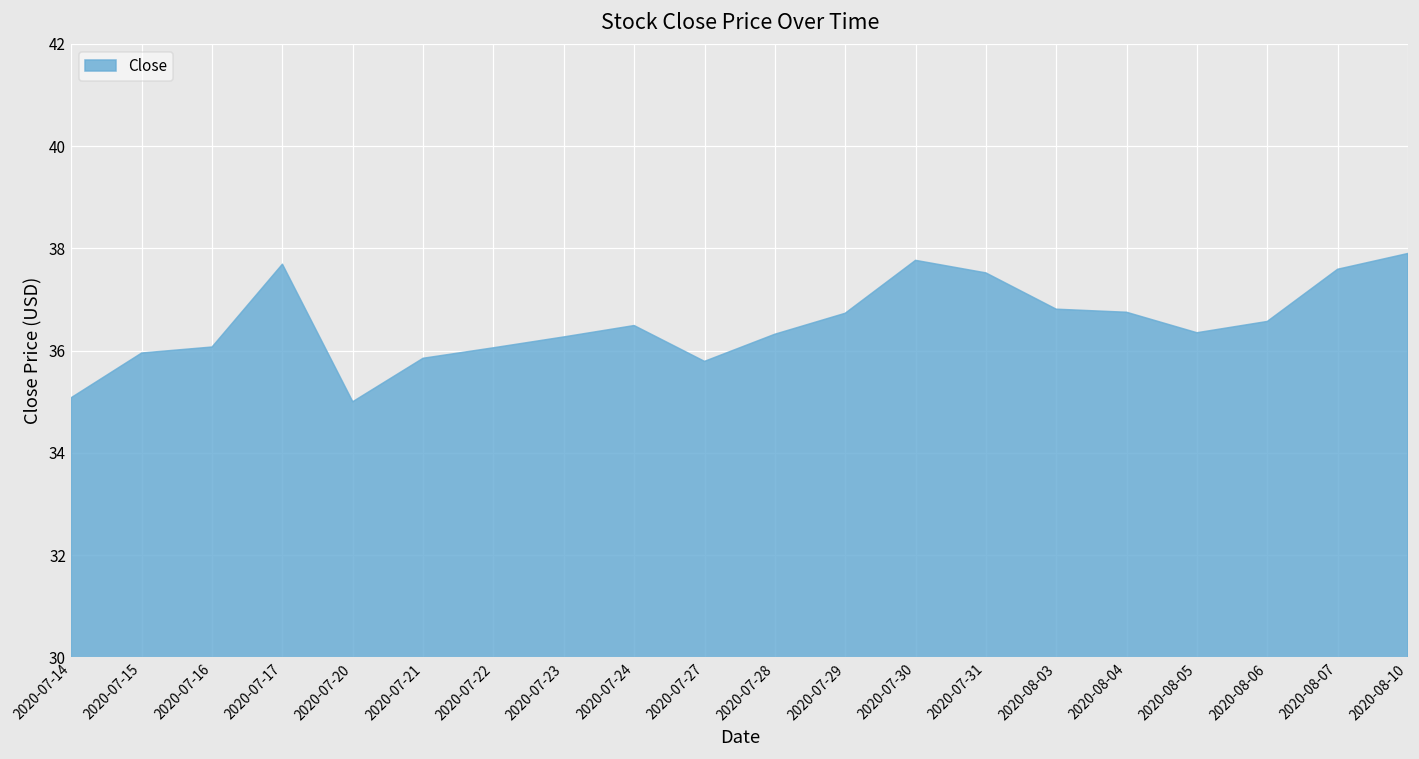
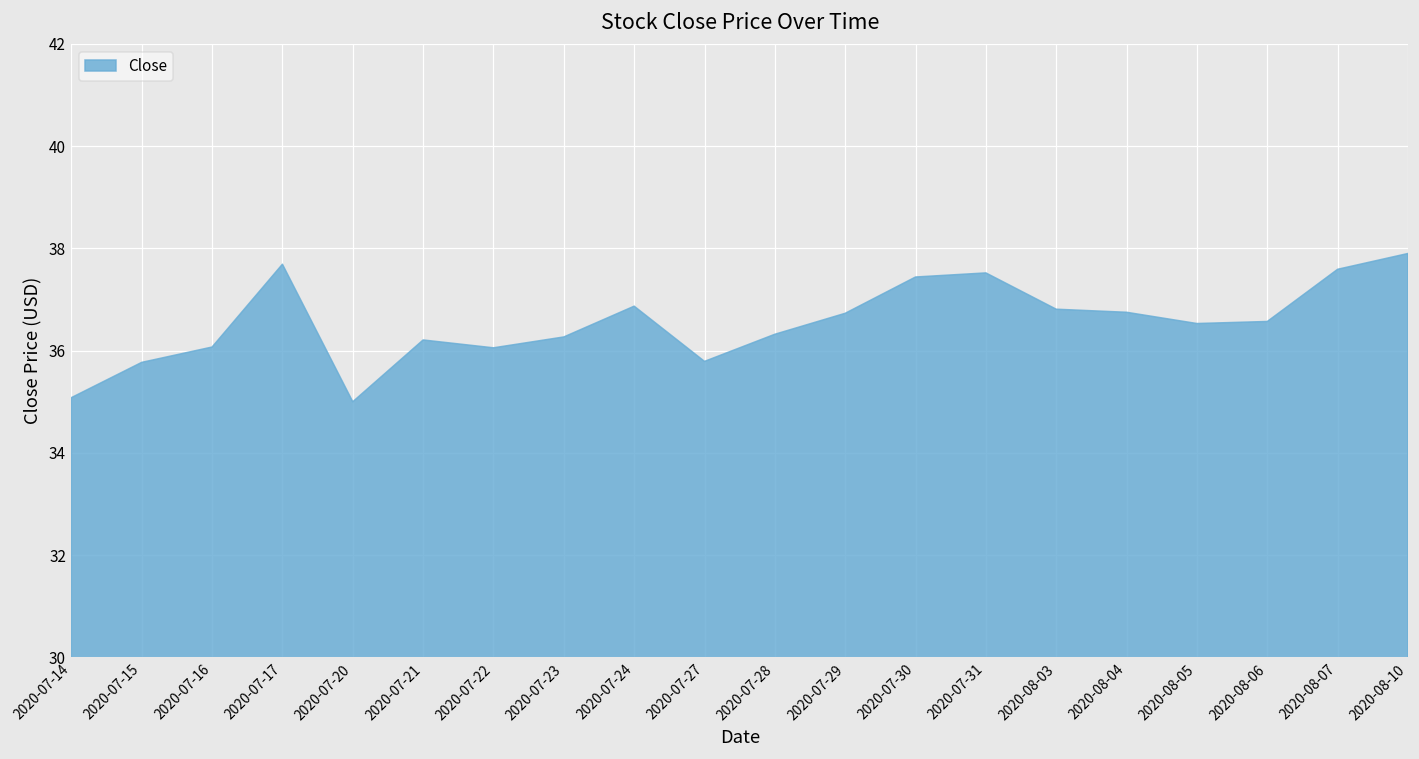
2020-07-15: 36.0 -> 35.8
2020-07-21: 35.8 -> 36.2
2020-07-24: 36.5 -> 36.9
2020-07-30: 37.8 -> 37.4
2020-08-05: 36.3 -> 36.5
